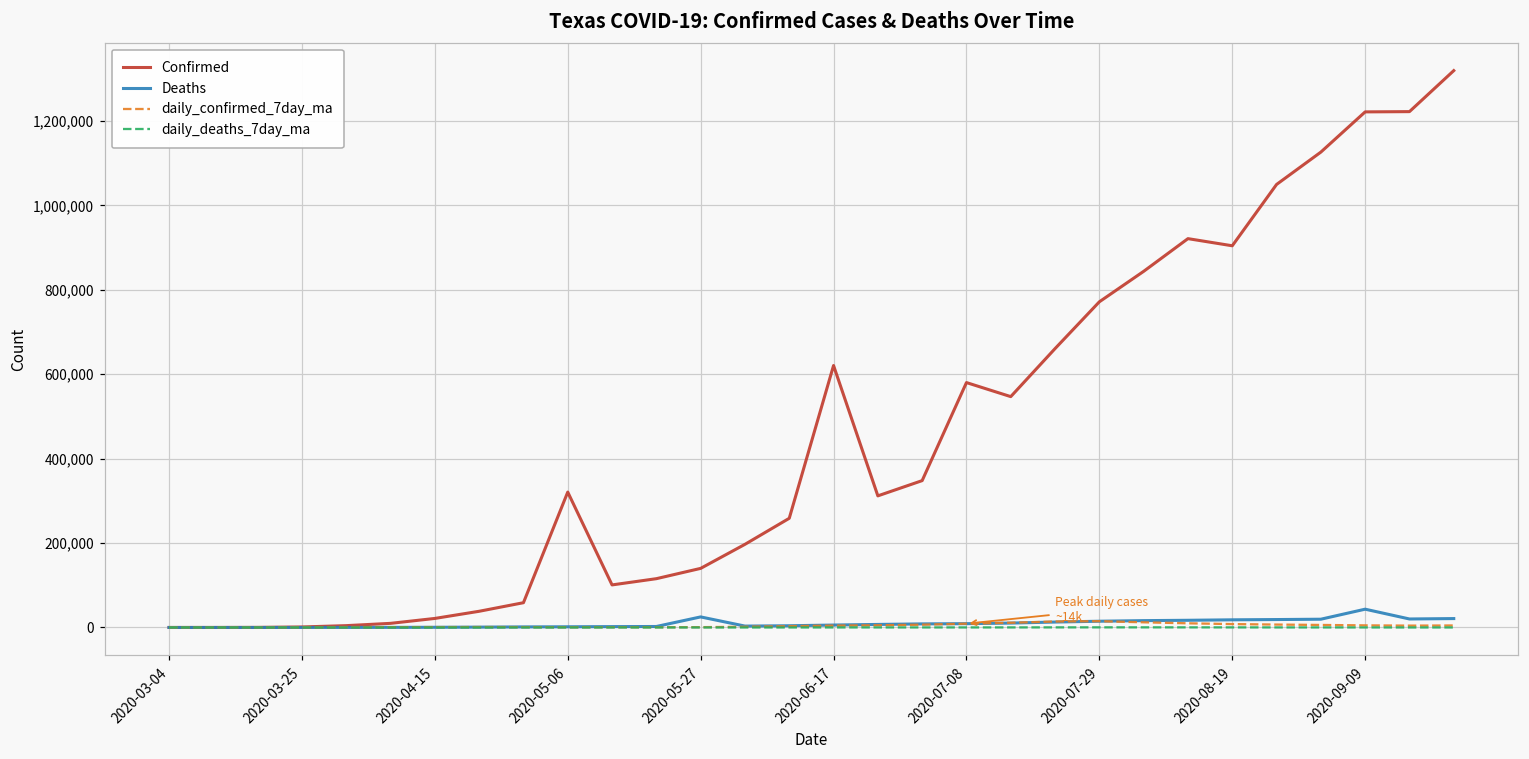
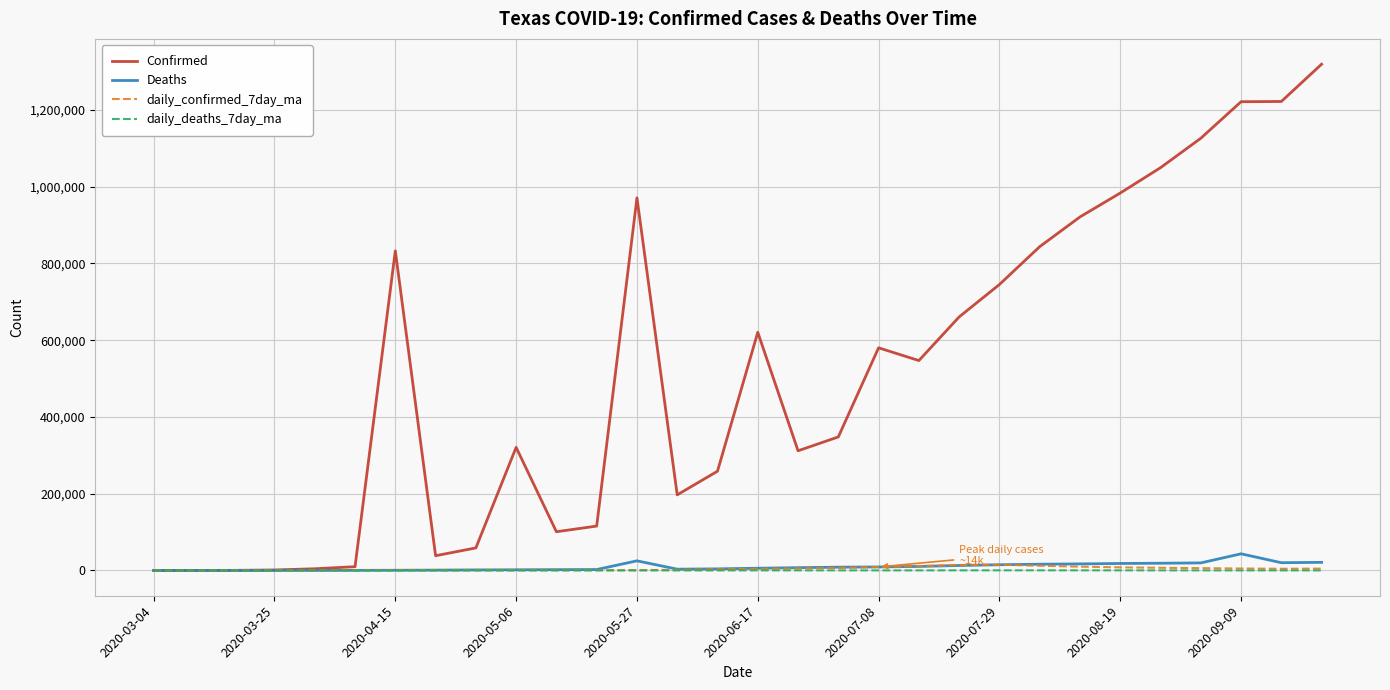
Confirmed, 2020-04-15: 20,000 -> 830,000
Confirmed, 2020-05-27: 140,000 -> 970,000
Confirmed, 2020-07-29: 770,000 -> 750,000
Confirmed, 2020-08-19: 900,000 -> 980,000
